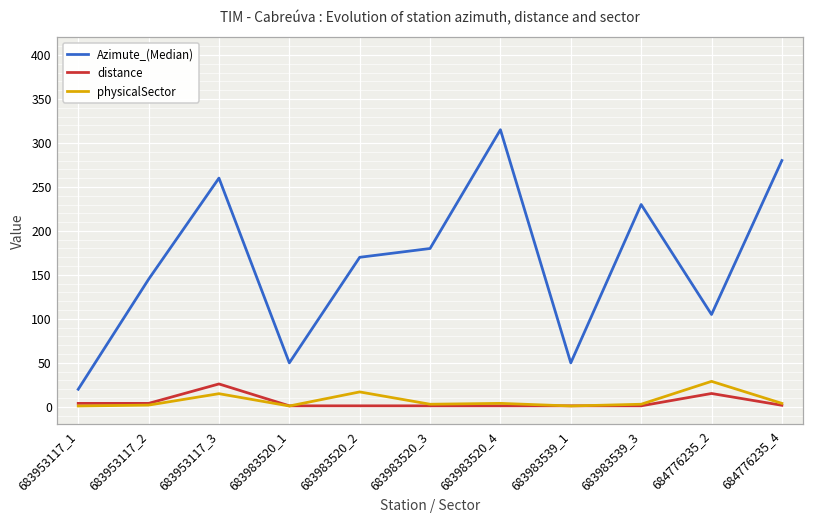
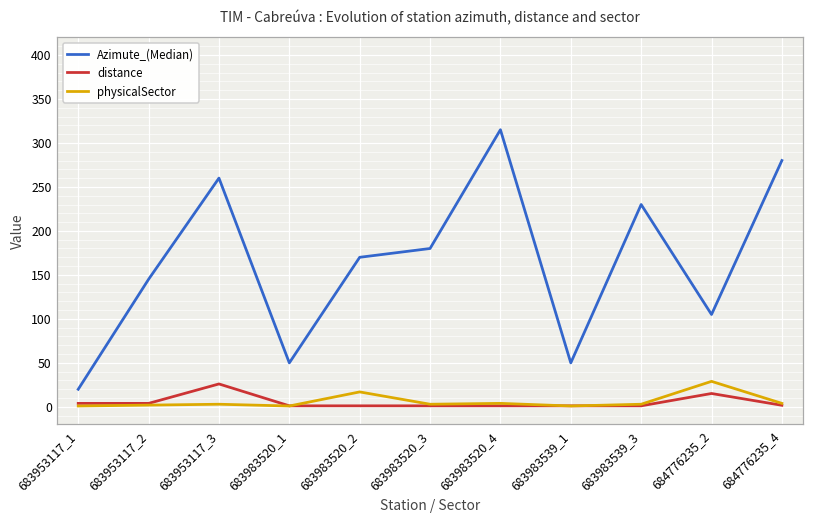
physicalSector, 683953117_3: 20 -> 0
